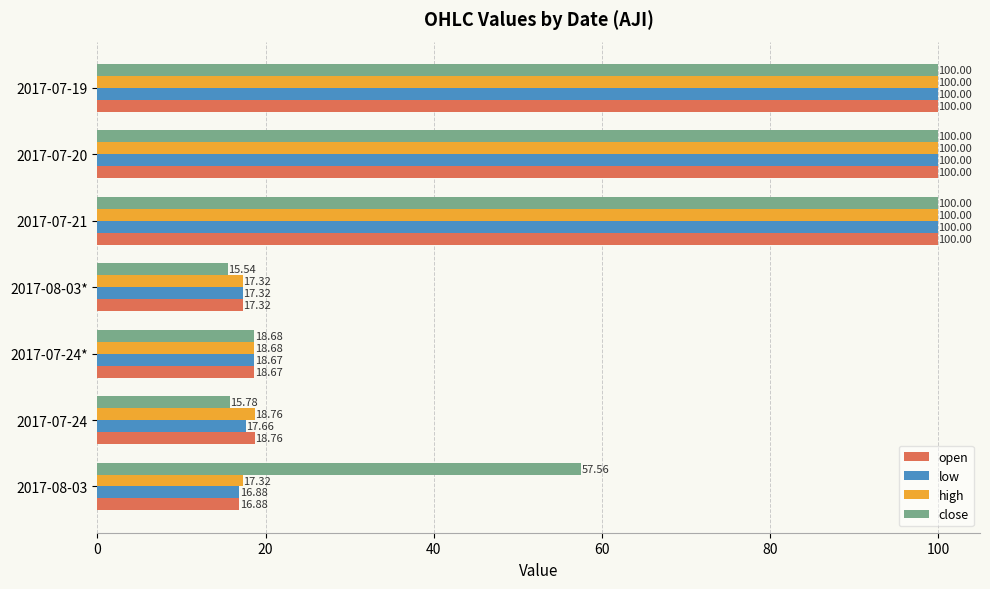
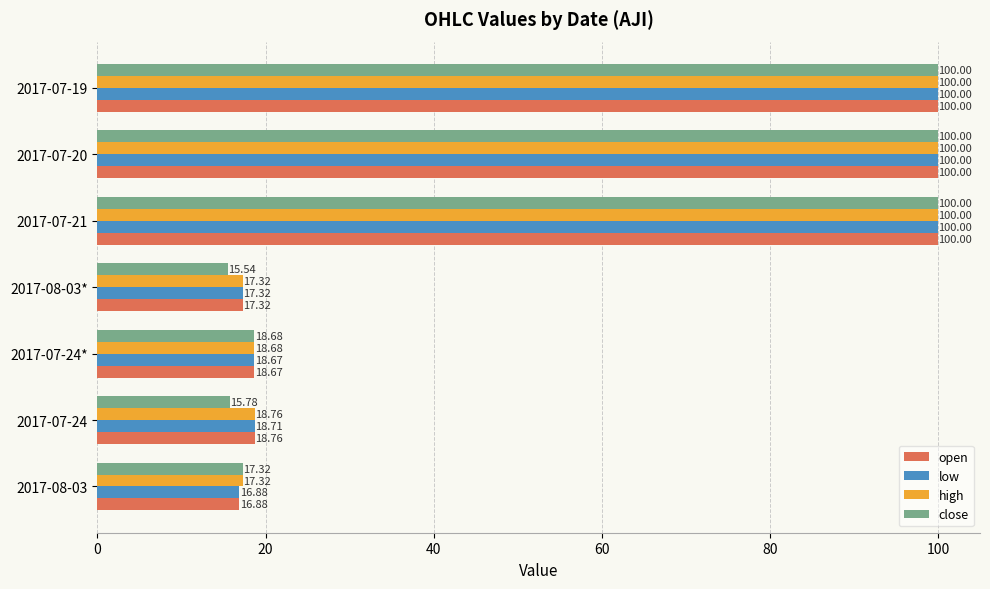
low, 2017-07-24: 17.66 -> 18.71
close, 2017-08-03: 57.56 -> 17.32
